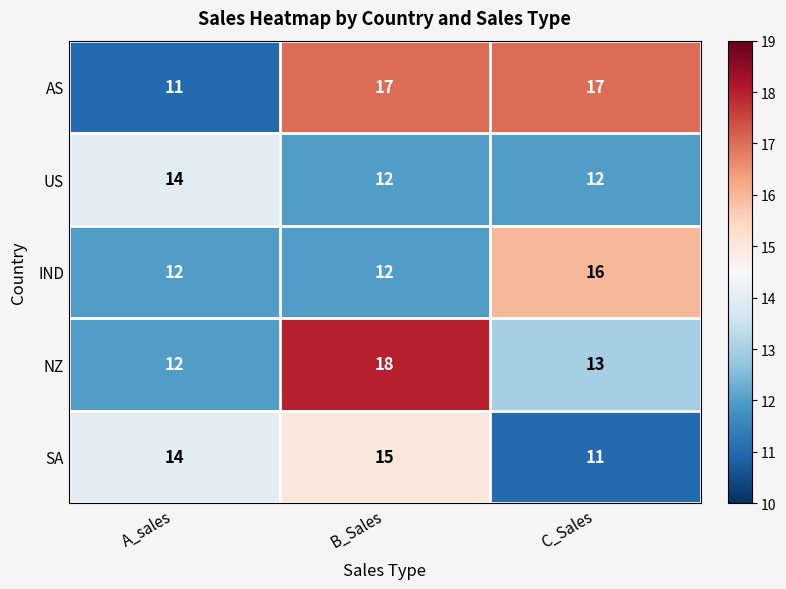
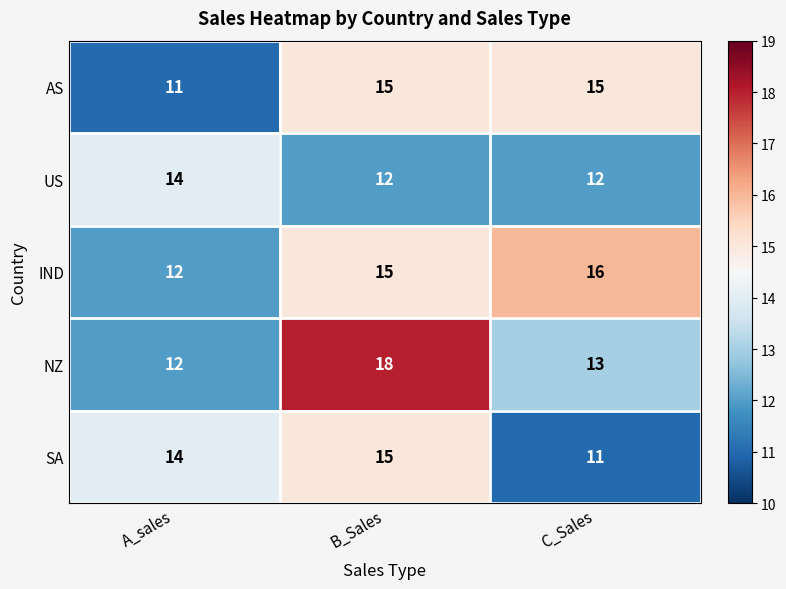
AS, B_Sales: 17 -> 15
AS, C_Sales: 17 -> 15
IND, B_Sales: 12 -> 15
